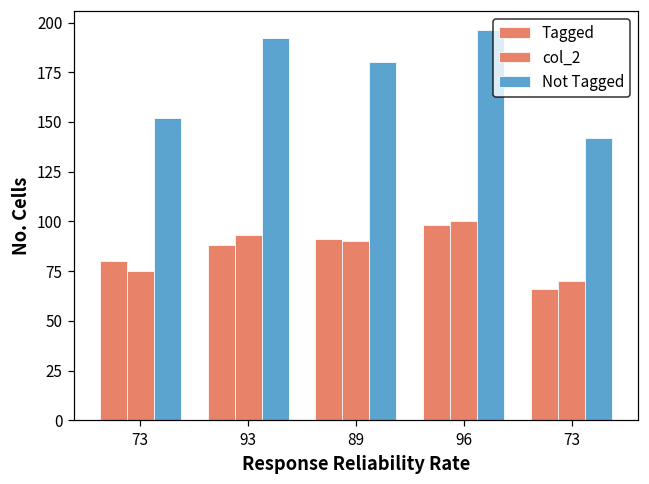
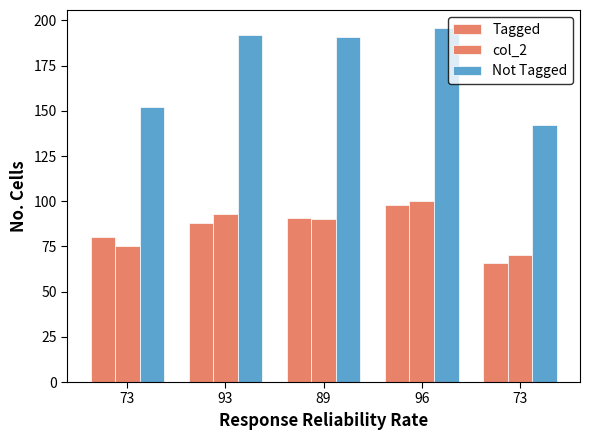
Not Tagged, 89: 180 -> 191
